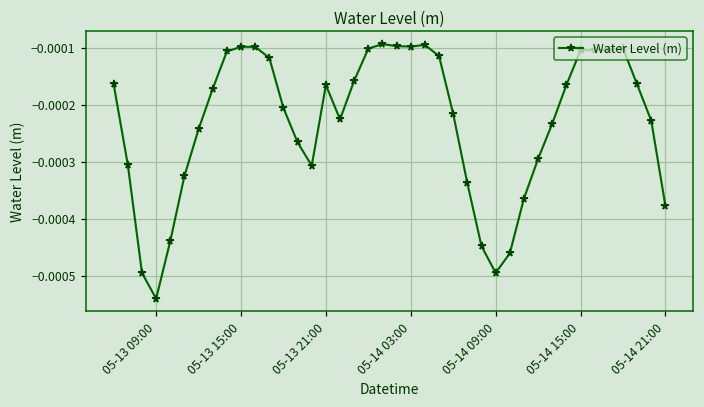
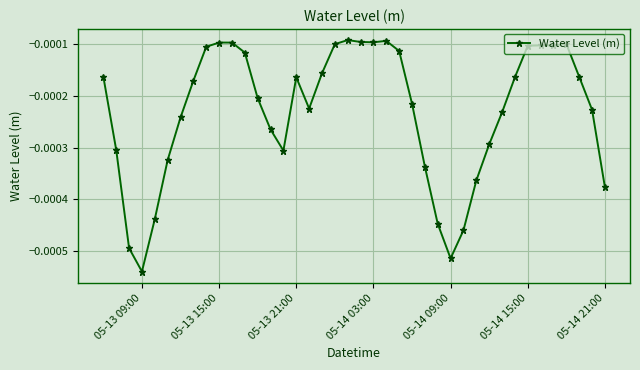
05-14 09:00: -0.00049 -> -0.00051
